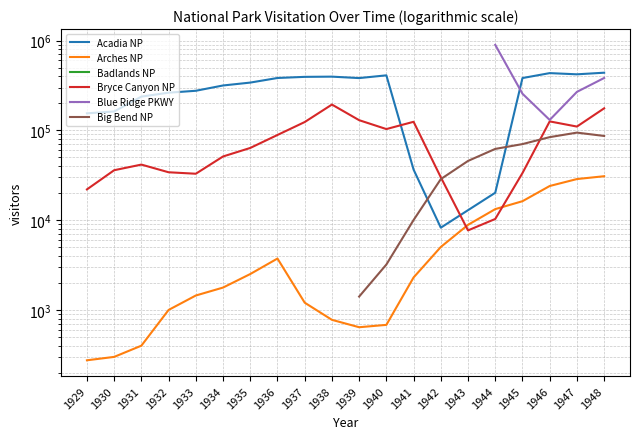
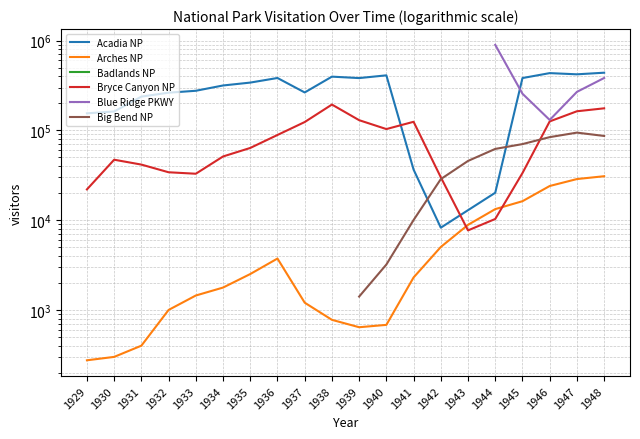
Bryce Canyon NP, 1930: 36000 -> 50000
Acadia NP, 1937: 400000 -> 260000
Bryce Canyon NP, 1947: 110000 -> 160000
